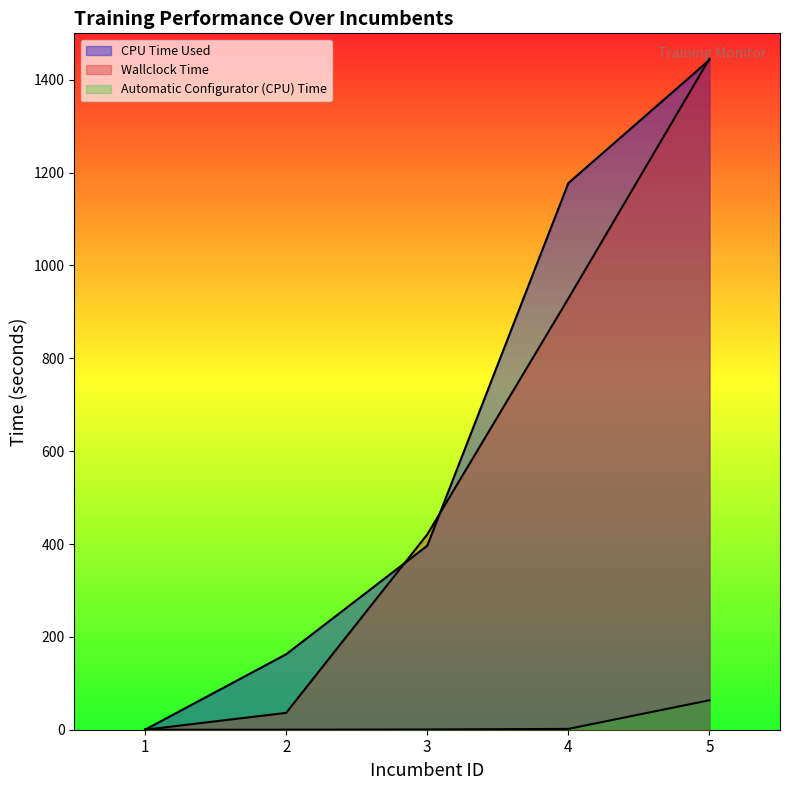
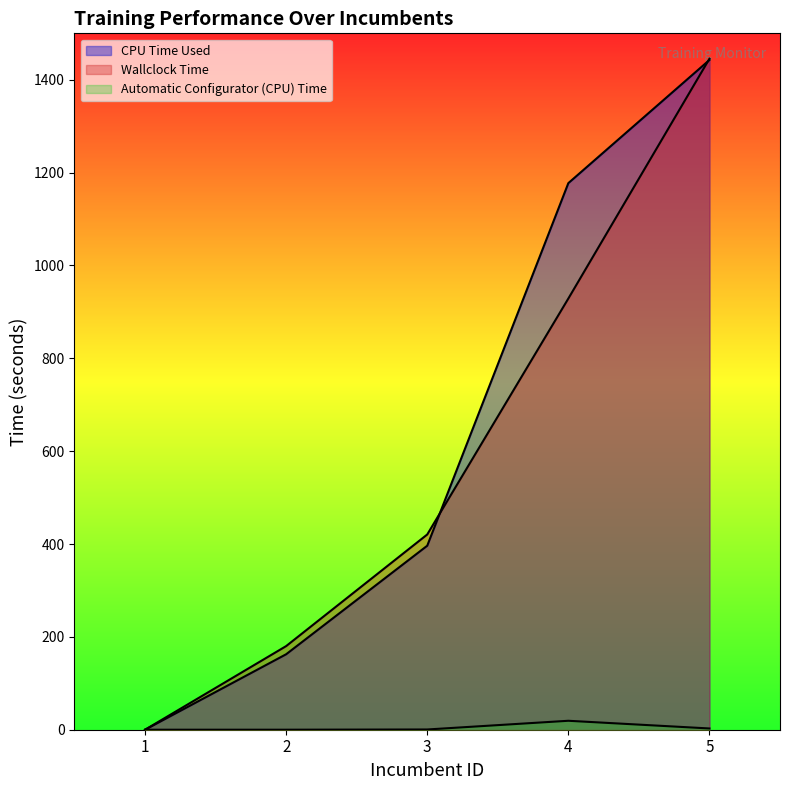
Wallclock Time, 2: 40 -> 180
Automatic Configurator (CPU) Time, 4: 0 -> 20
Automatic Configurator (CPU) Time, 5: 60 -> 0
